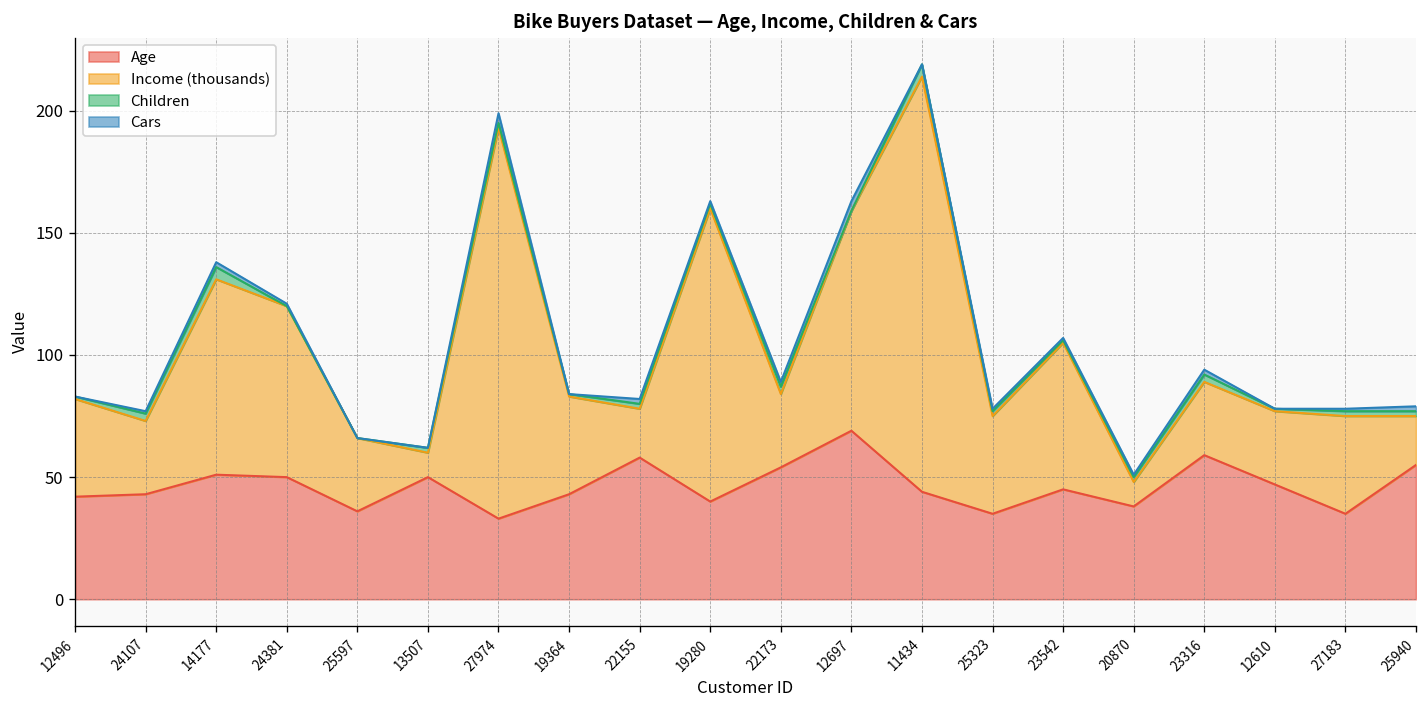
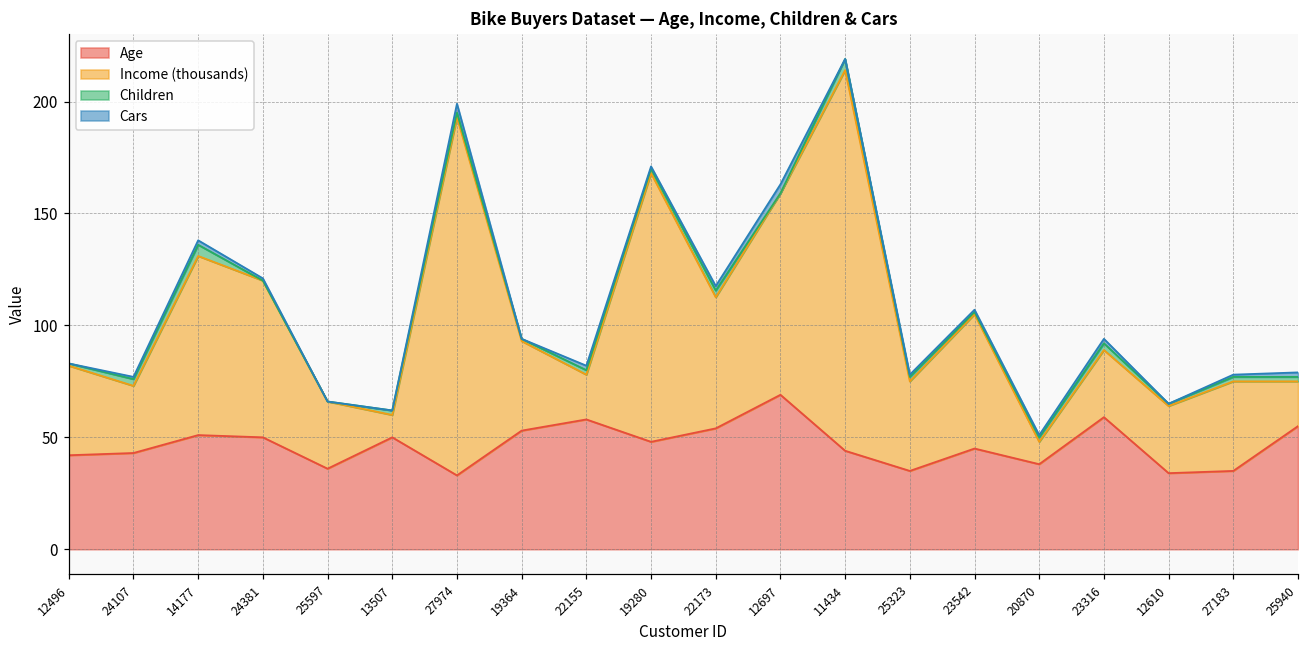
Age, 19364: 43 -> 53
Age, 19280: 40 -> 48
Income (thousands), 22173: 30 -> 59
Age, 12610: 47 -> 34
